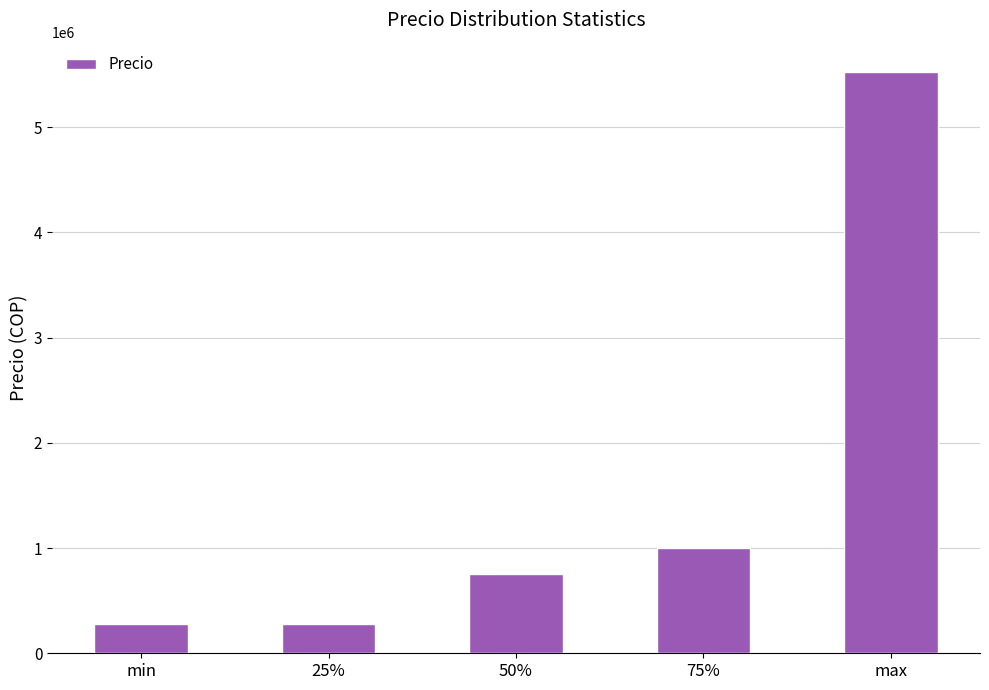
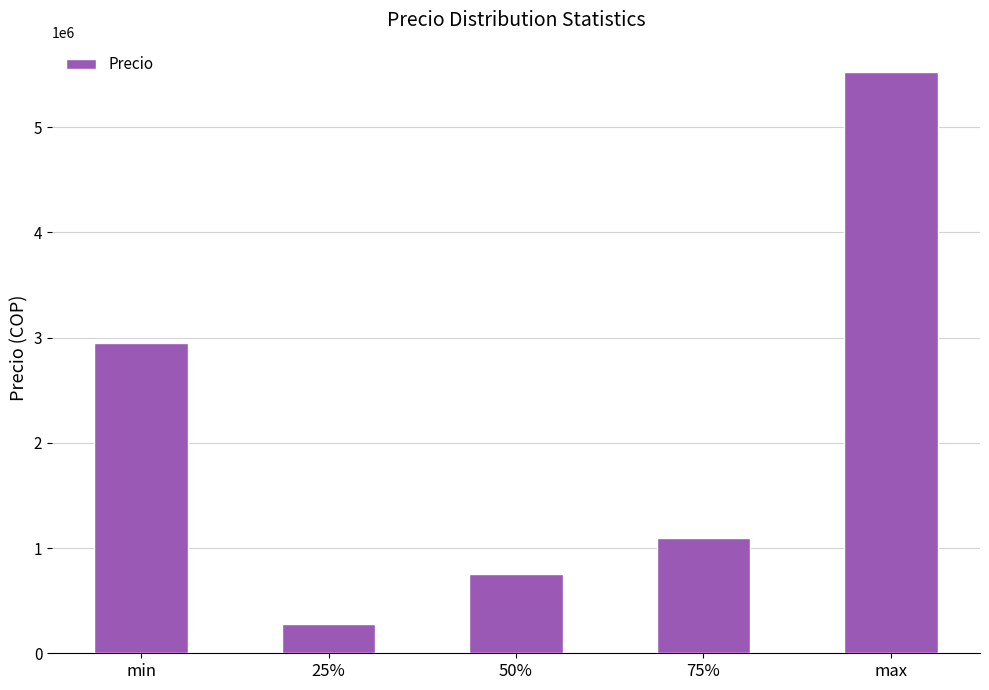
min: 280000 -> 2950000
75%: 1000000 -> 1090000
